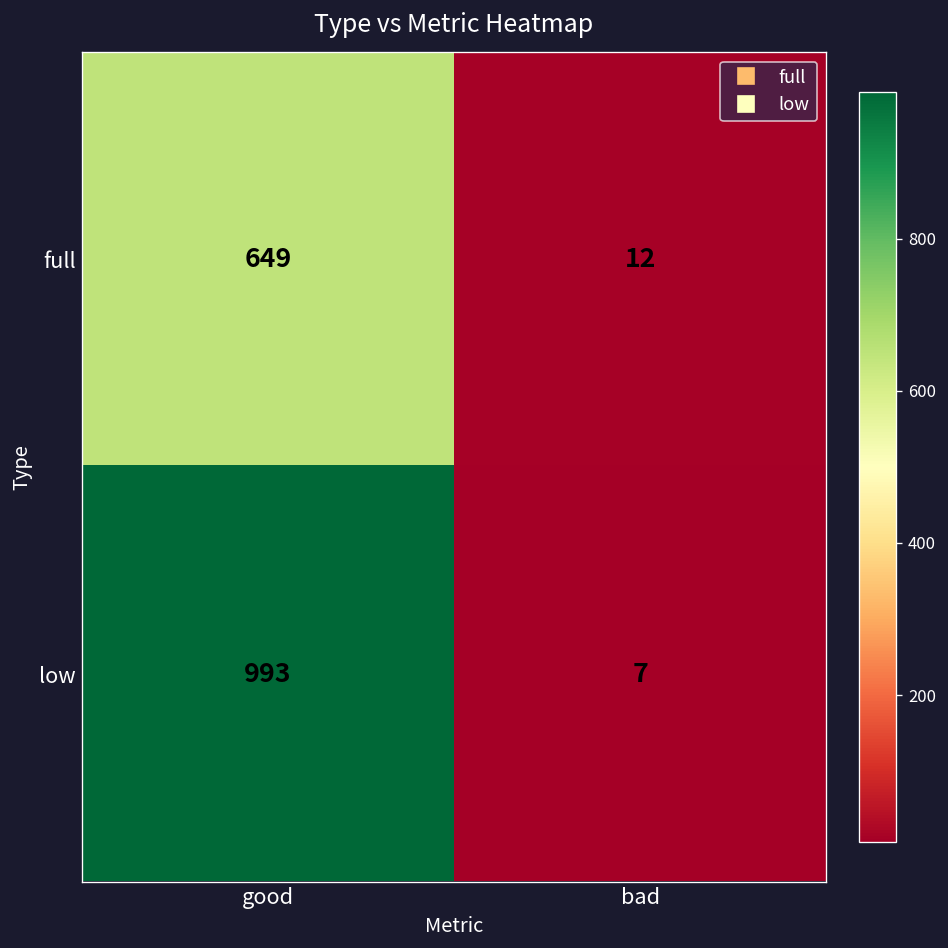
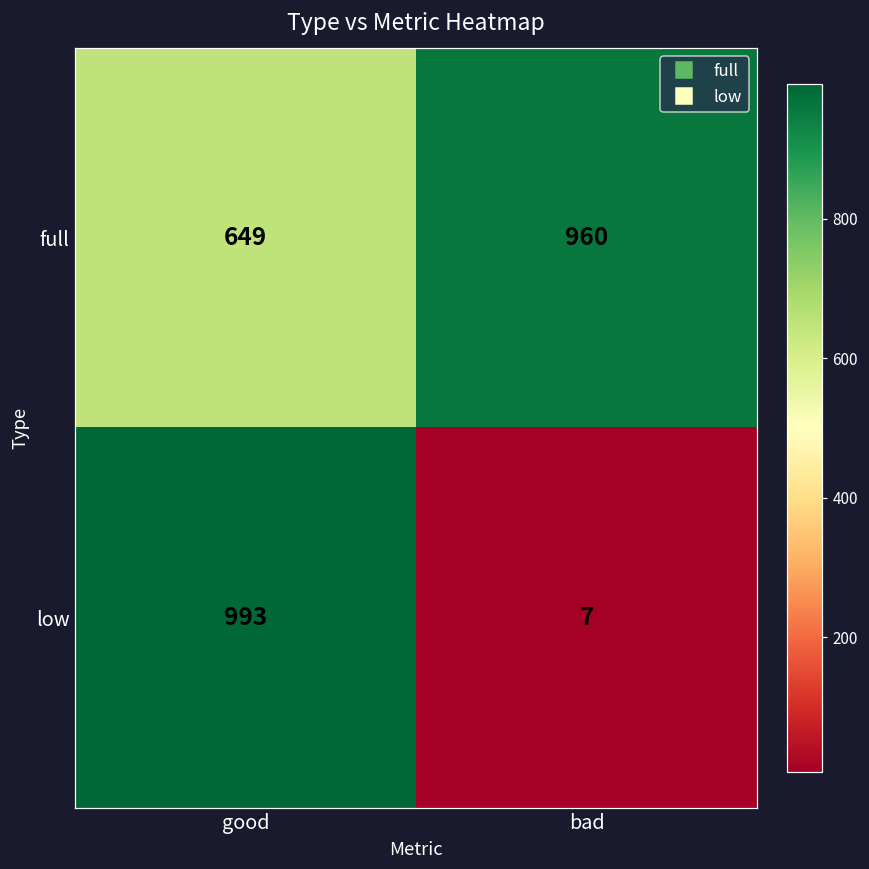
full, bad: 12 -> 960
